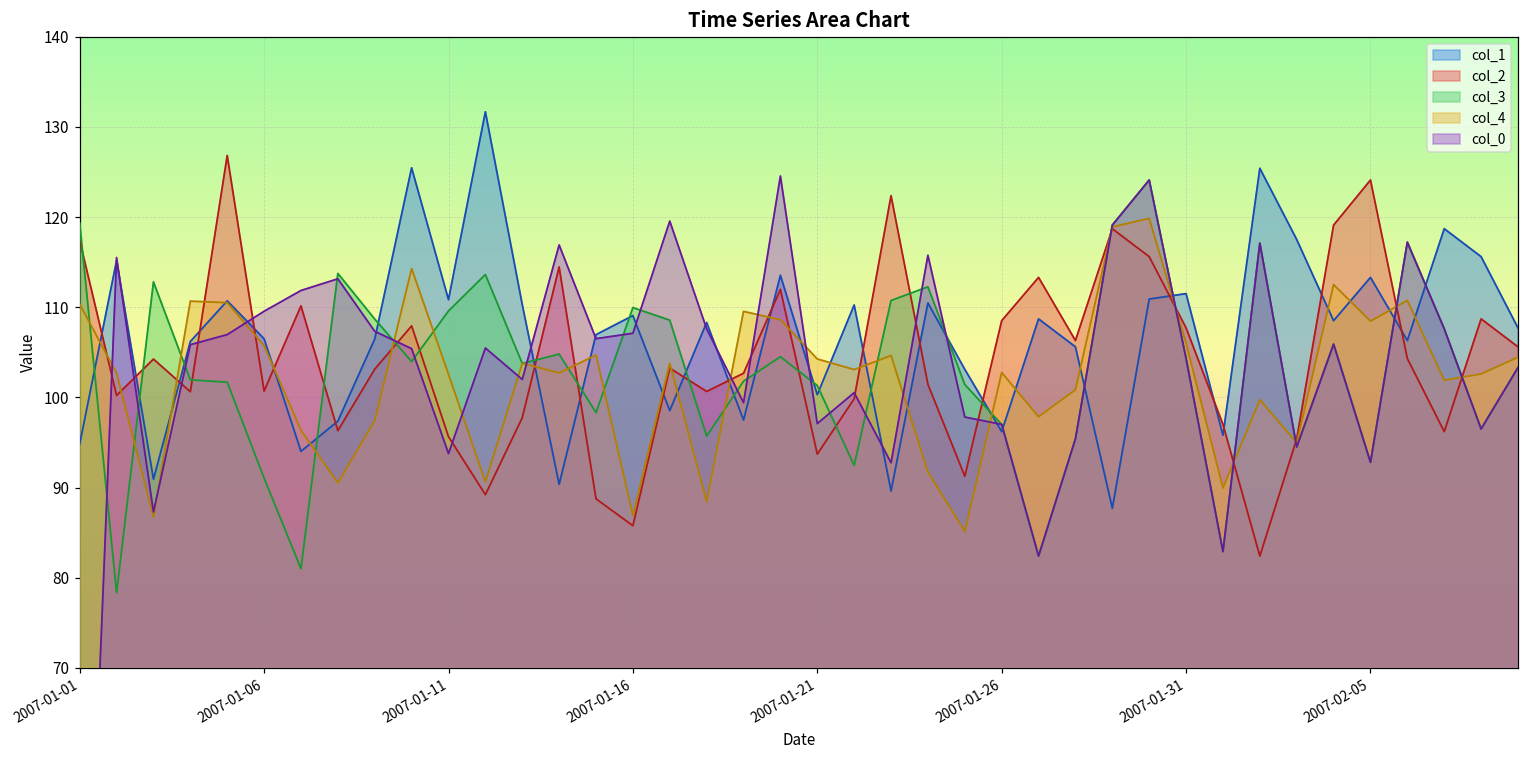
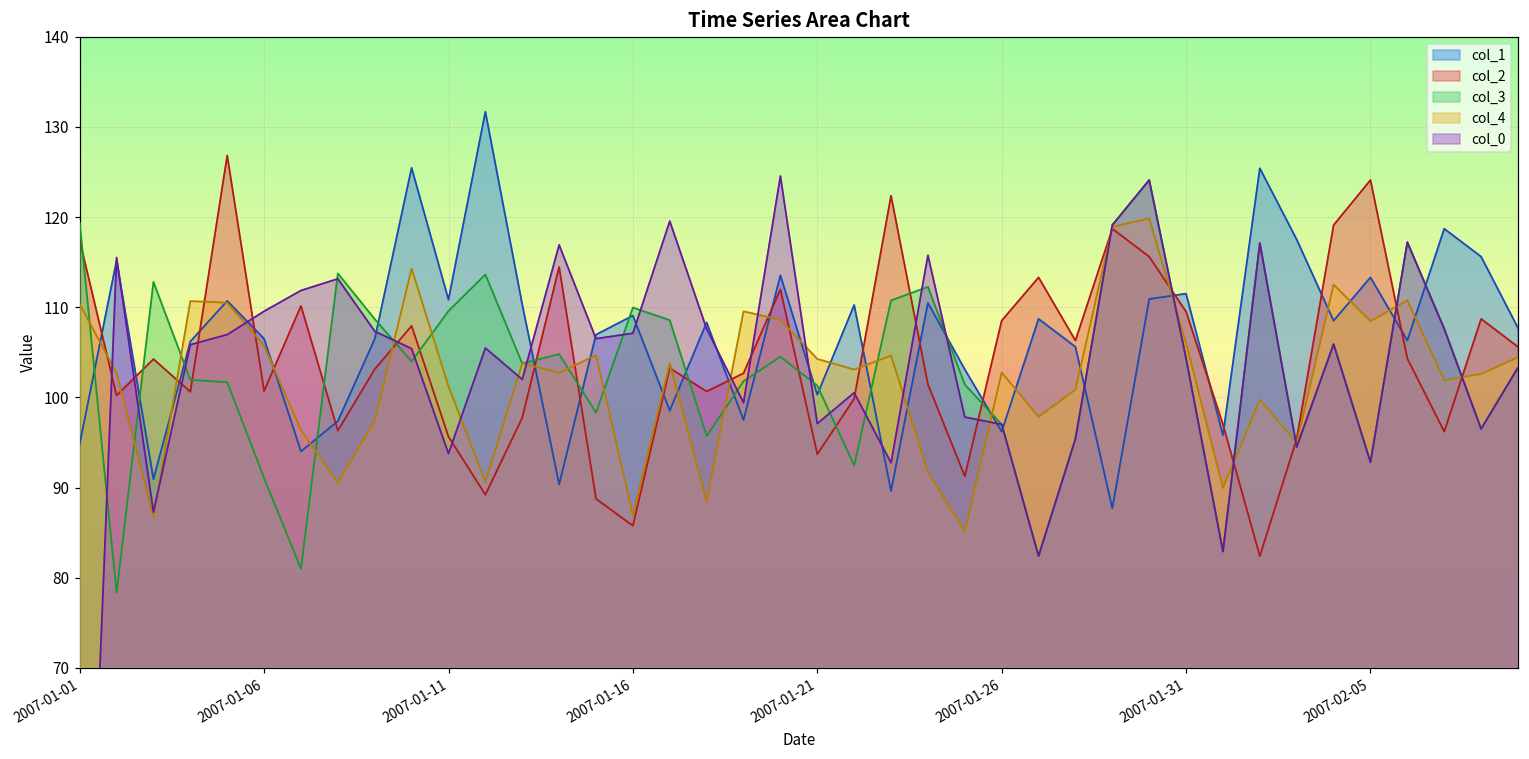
col_4, 2007-01-11: 103 -> 101
col_2, 2007-01-31: 108 -> 110
